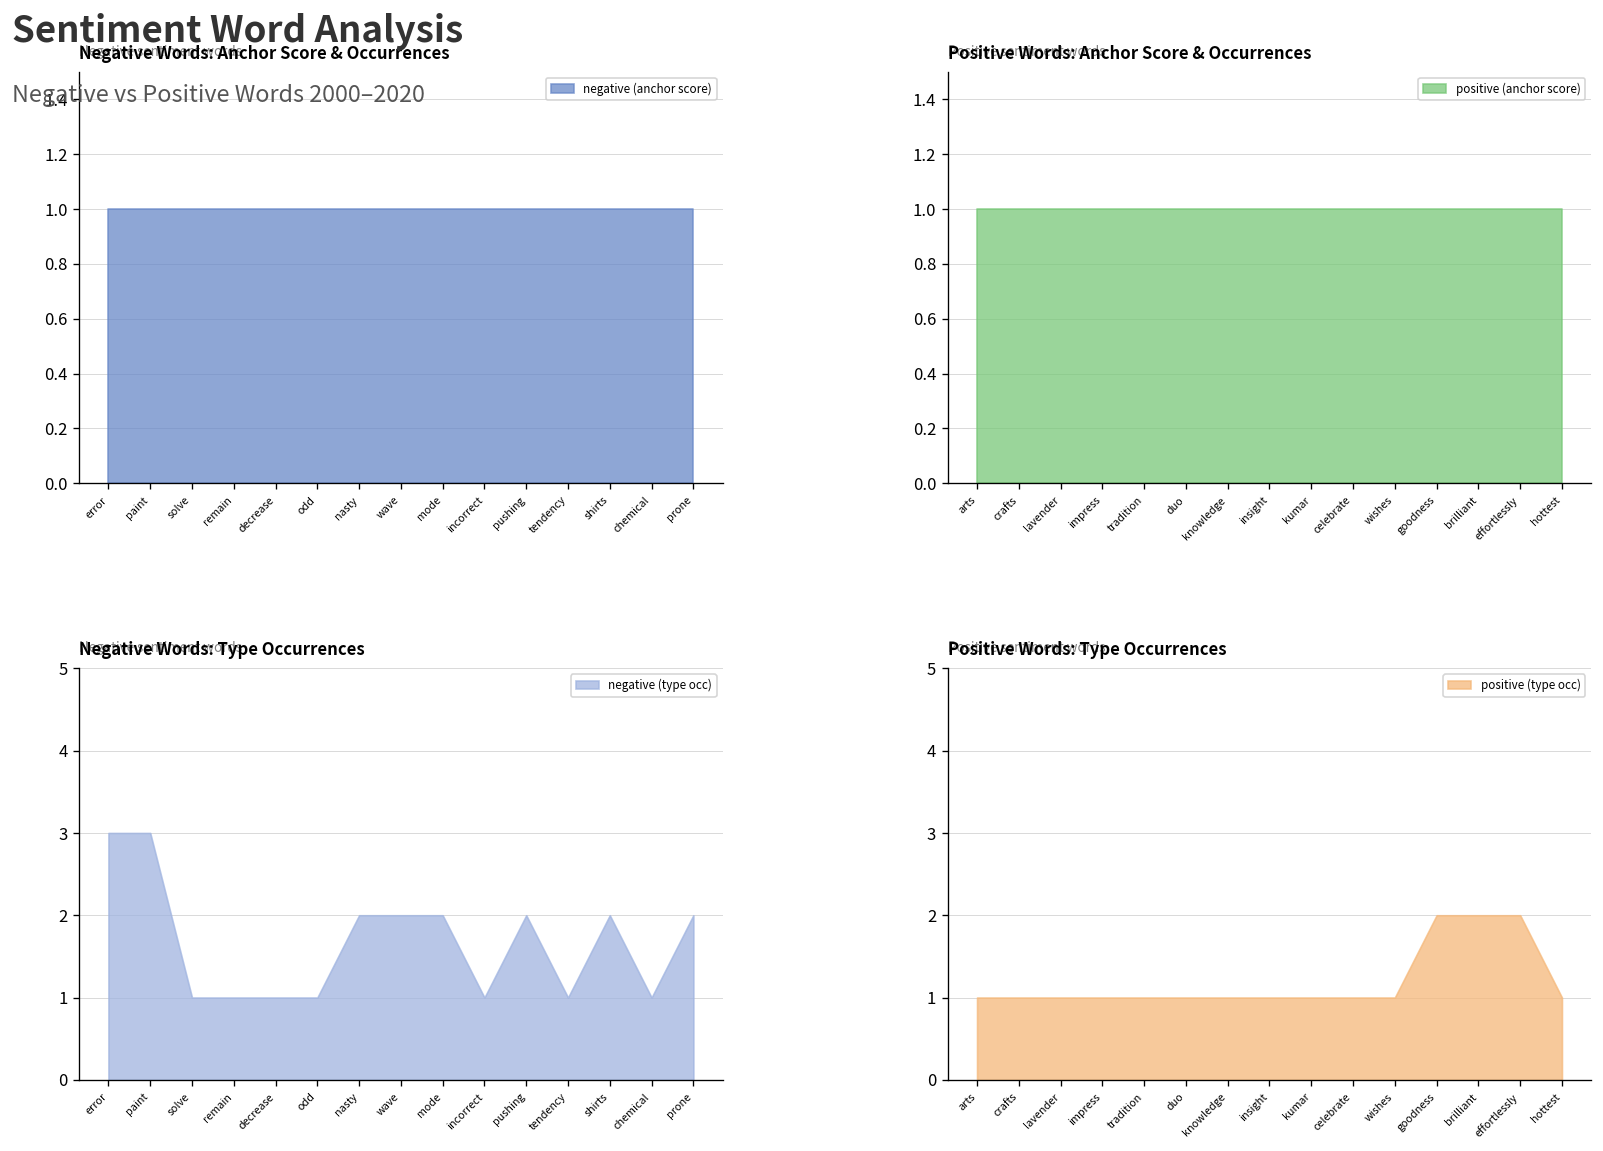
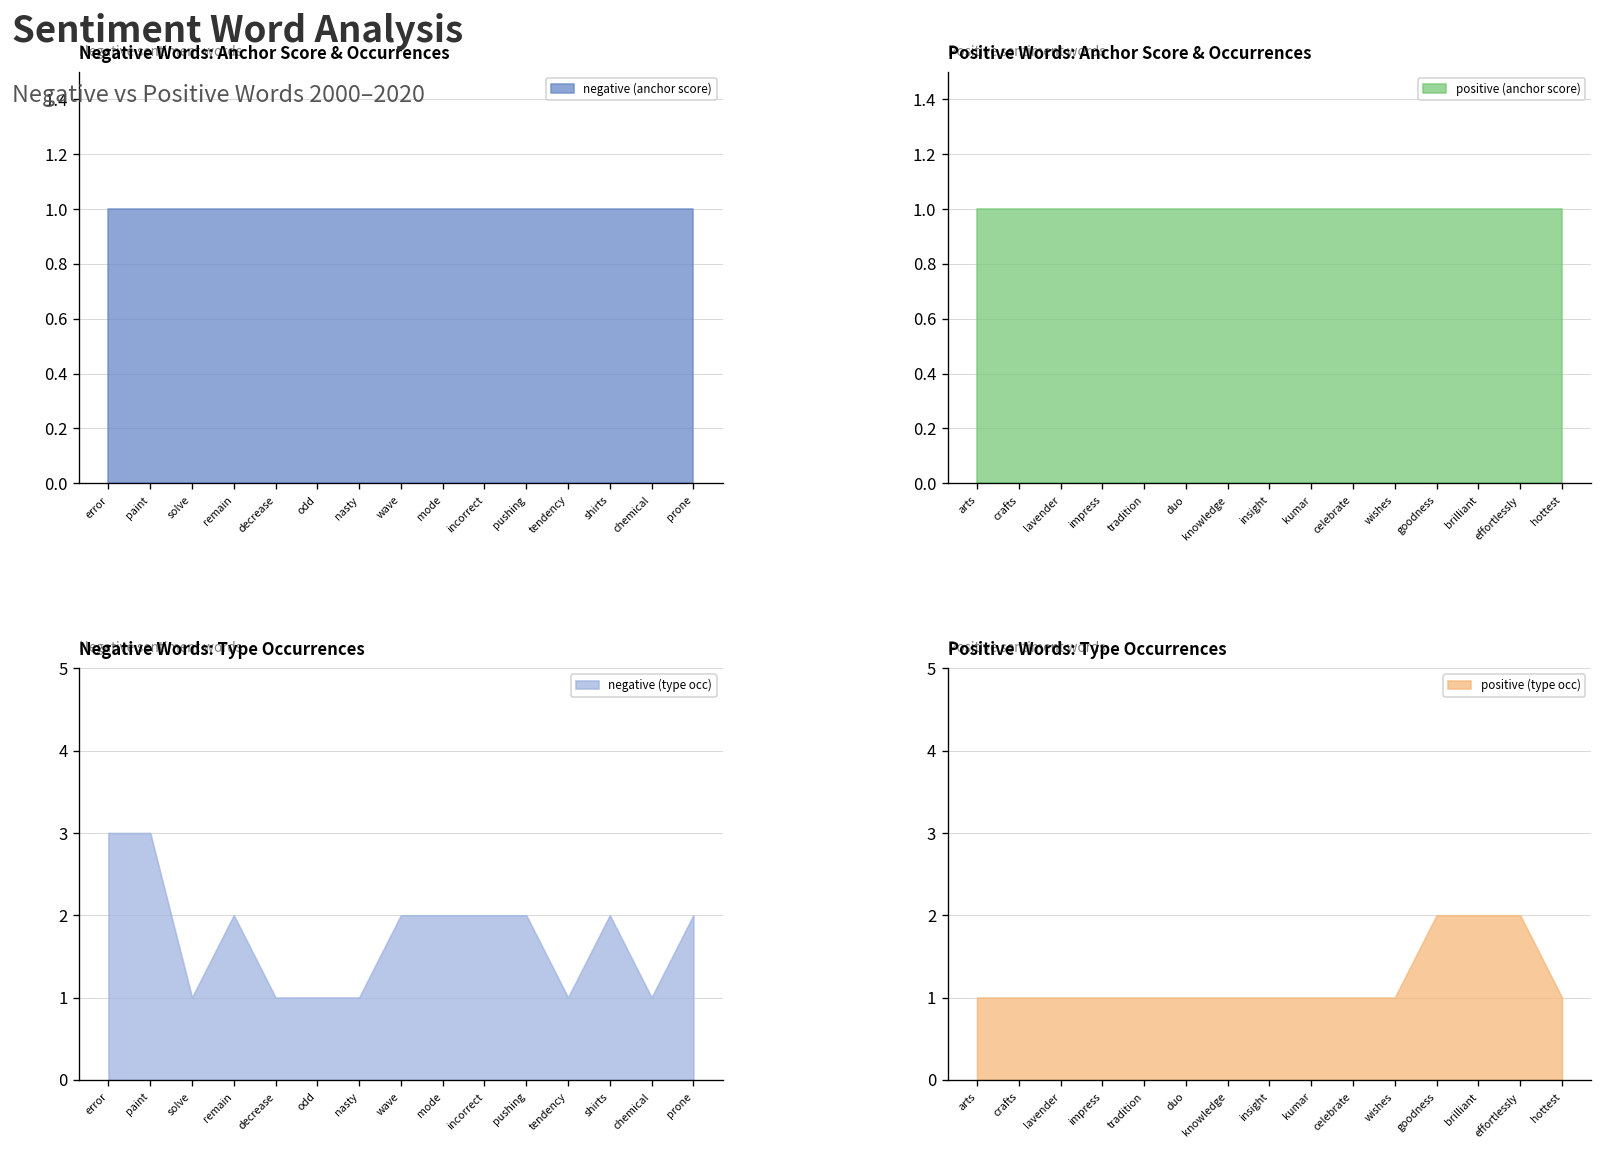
Negative Words: Type Occurrences, remain: 1 -> 2
Negative Words: Type Occurrences, nasty: 2 -> 1
Negative Words: Type Occurrences, incorrect: 1 -> 2
